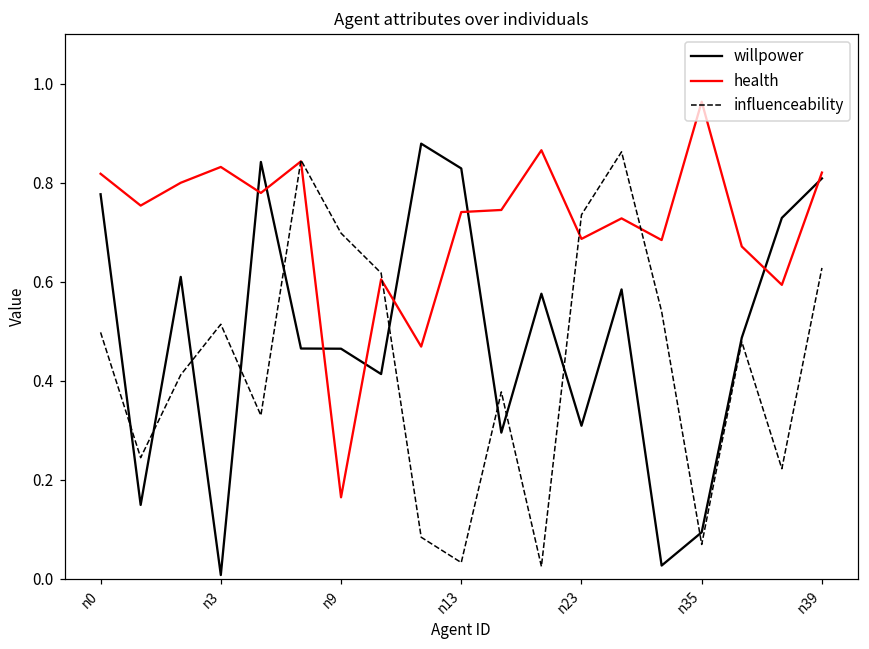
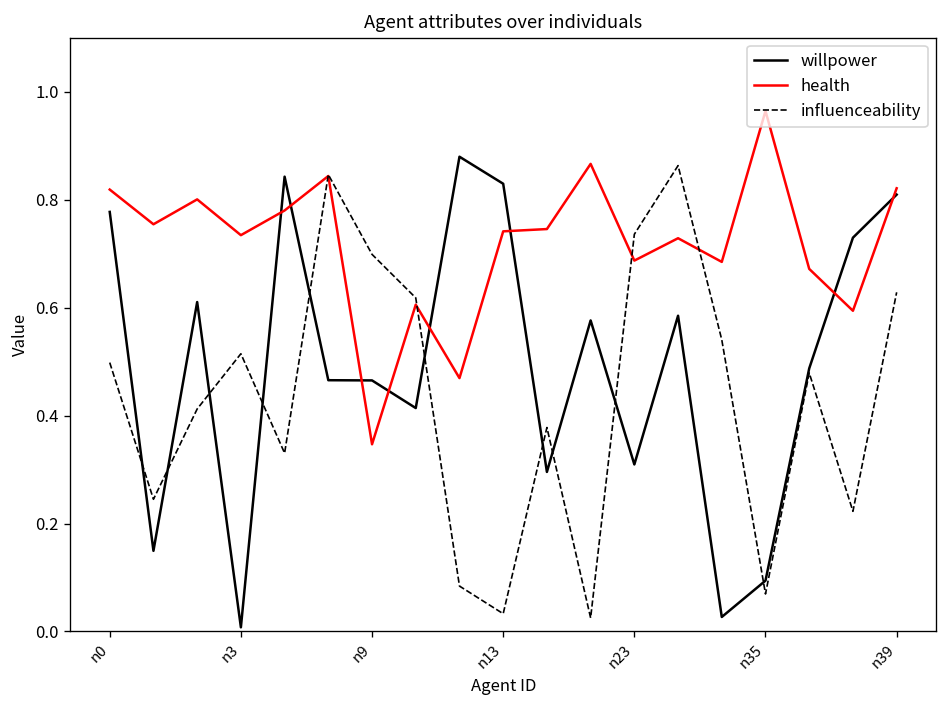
health, n3: 0.83 -> 0.73
health, n9: 0.16 -> 0.35
